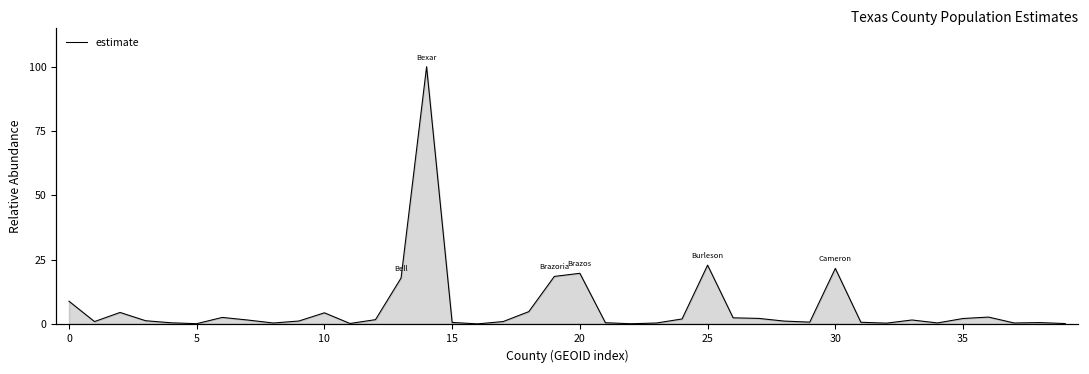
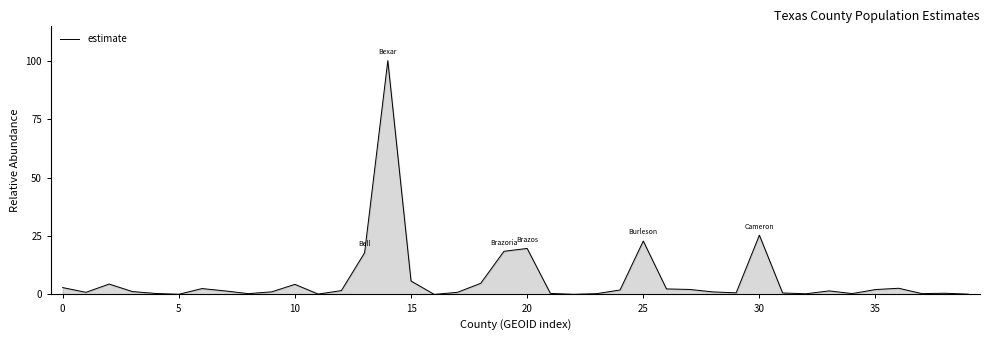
0: 9 -> 3
15: 1 -> 6
30: 22 -> 25
